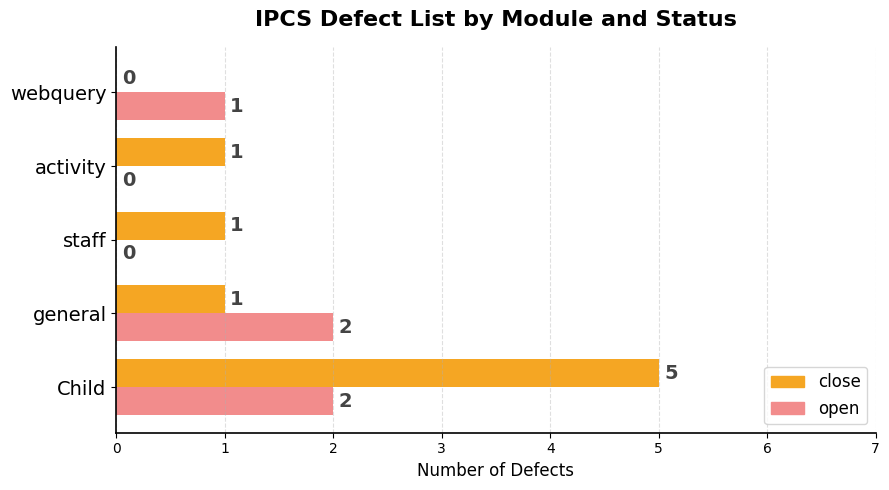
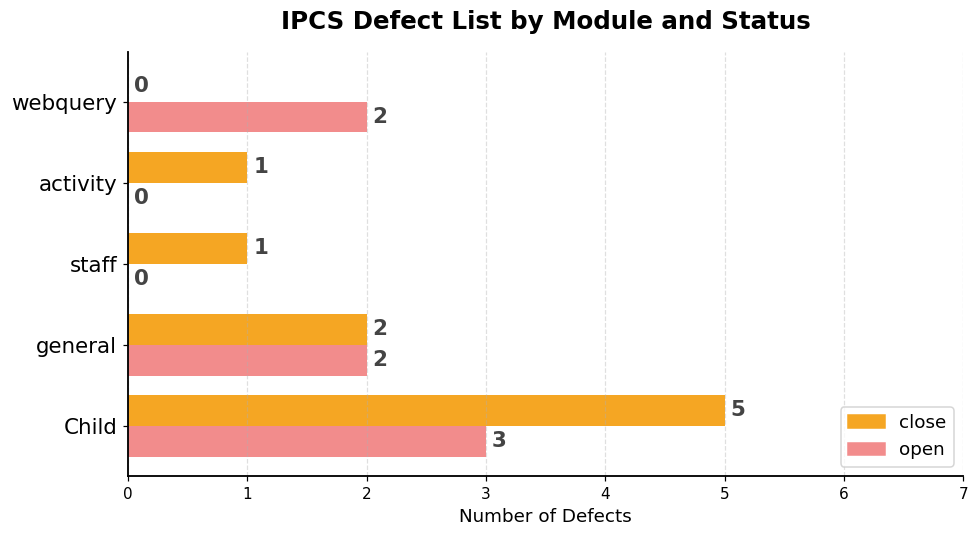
open, webquery: 1 -> 2
close, general: 1 -> 2
open, Child: 2 -> 3
